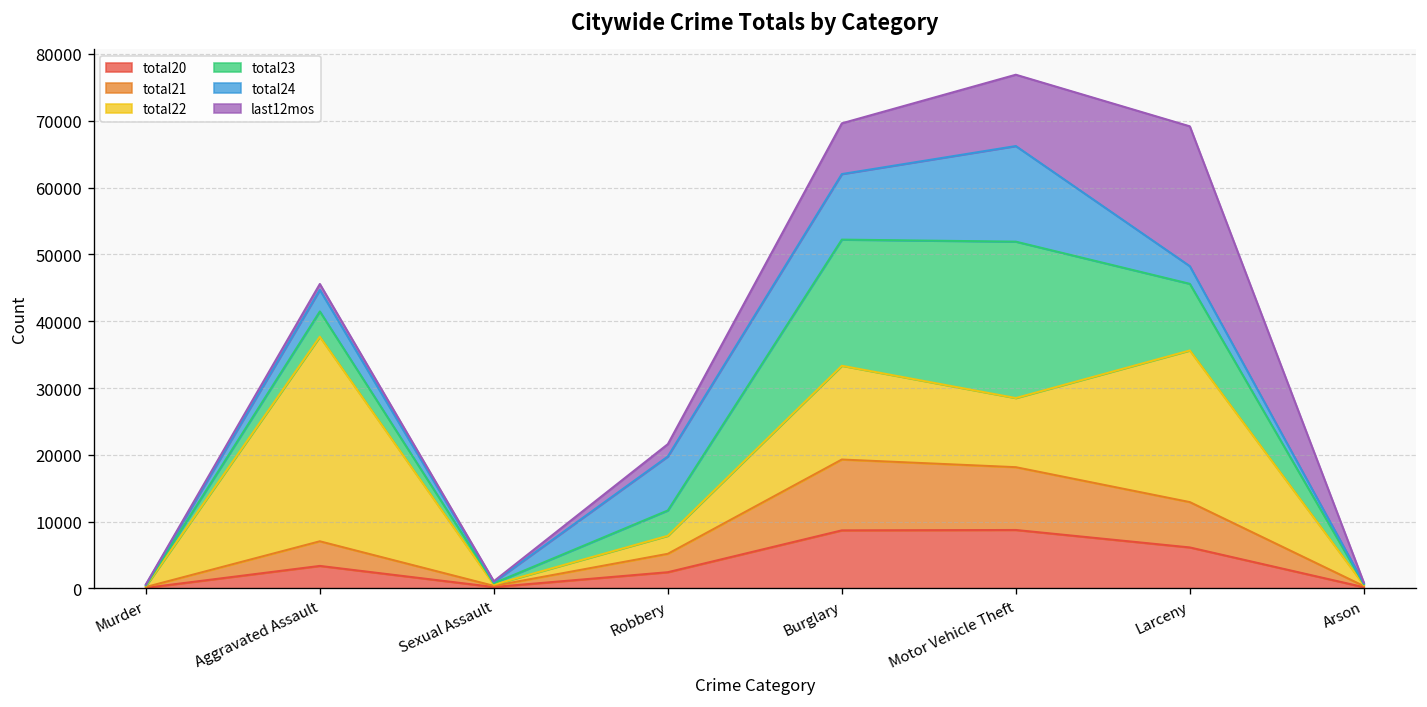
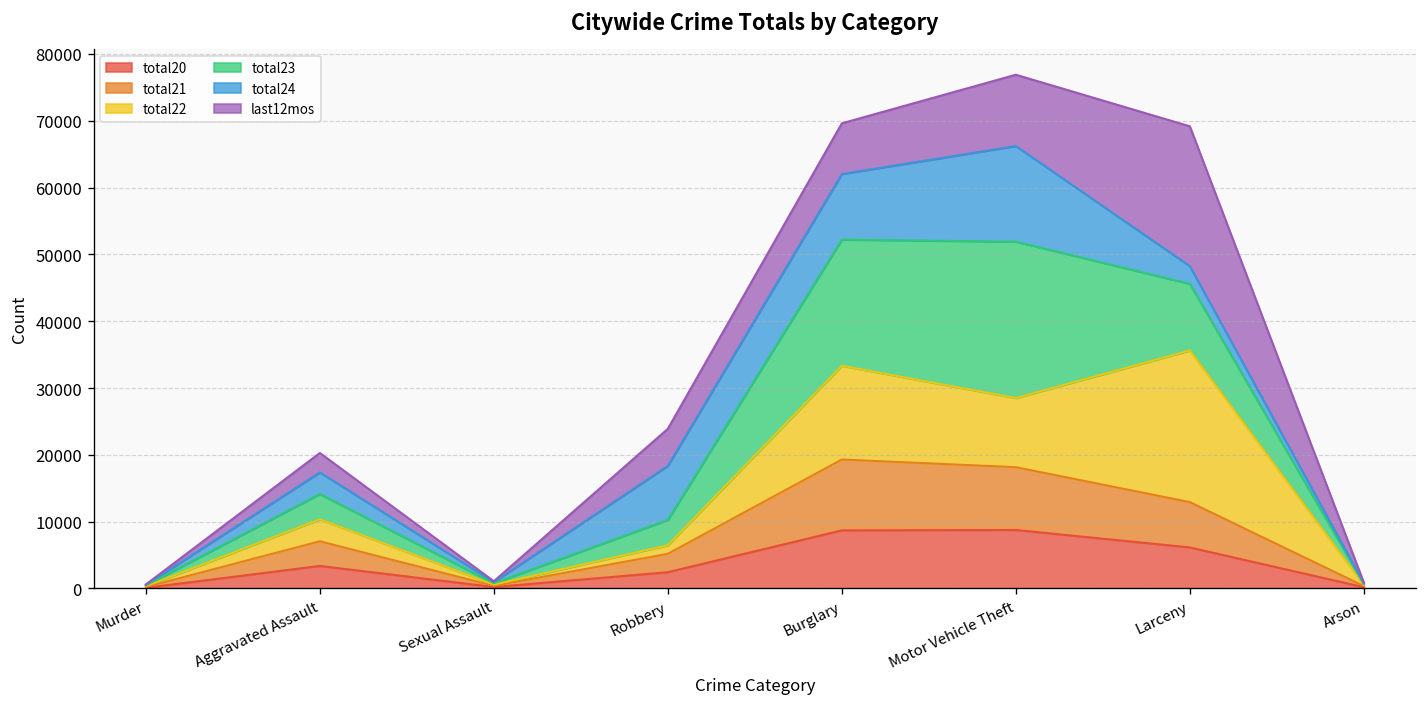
total22, Aggravated Assault: 31000 -> 3000
last12mos, Aggravated Assault: 1000 -> 3000
total22, Robbery: 3000 -> 1000
last12mos, Robbery: 2000 -> 6000
